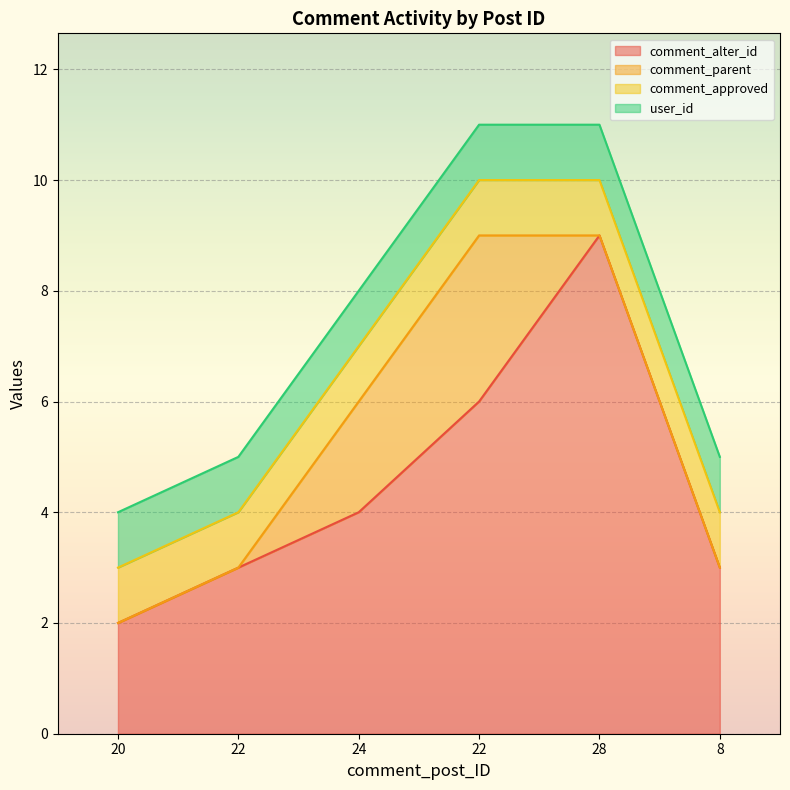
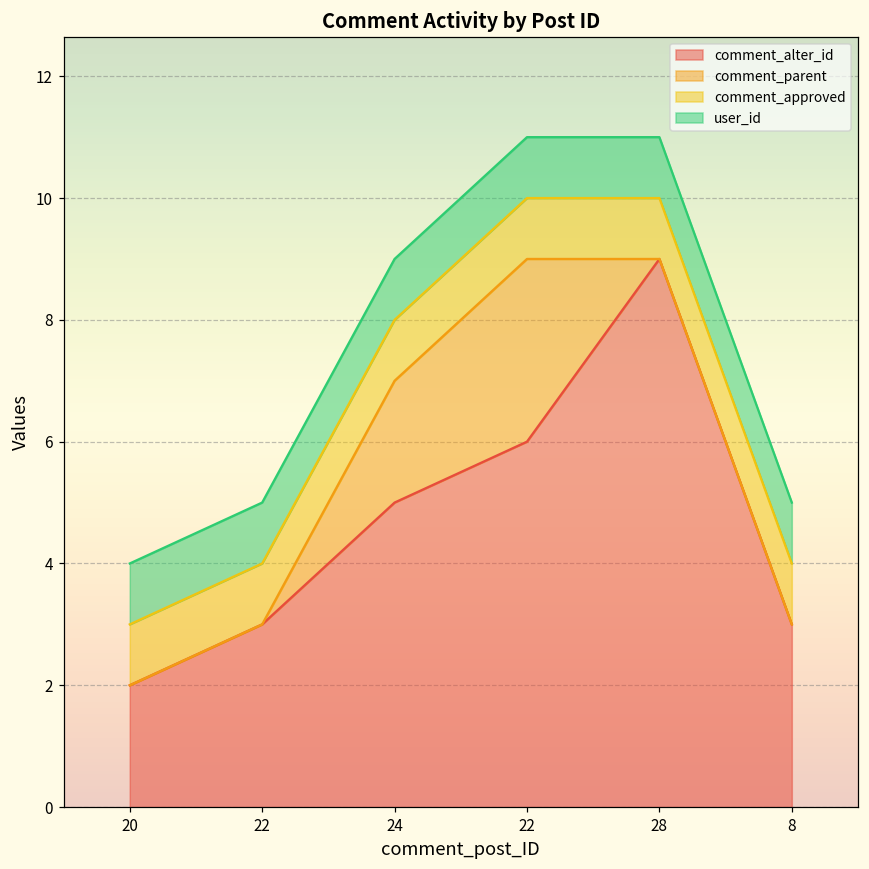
comment_alter_id, 24: 4 -> 5
